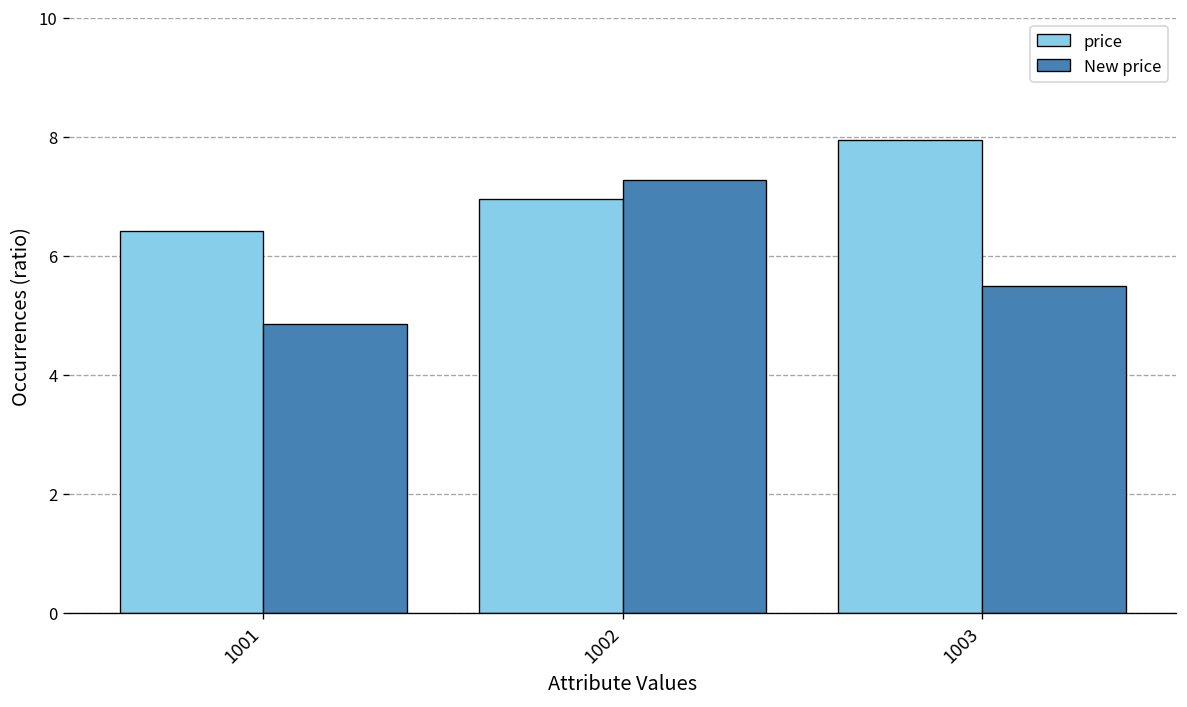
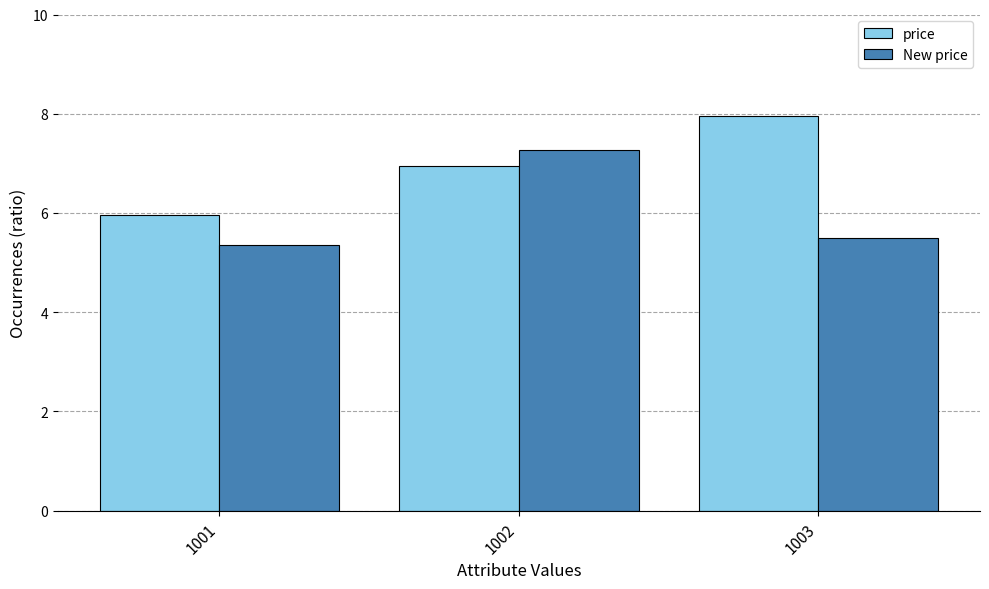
price, 1001: 6.4 -> 6.0
New price, 1001: 4.9 -> 5.4
